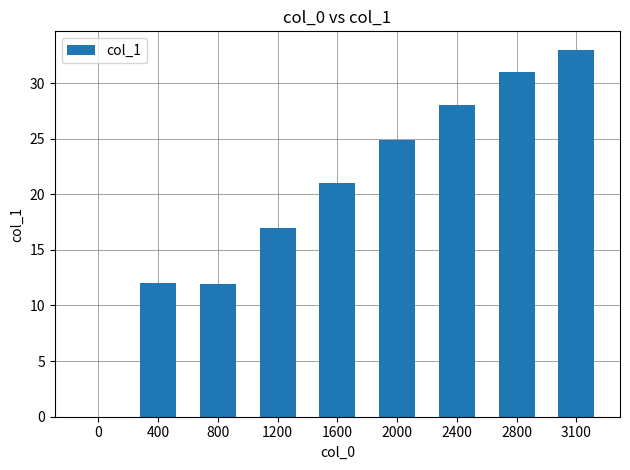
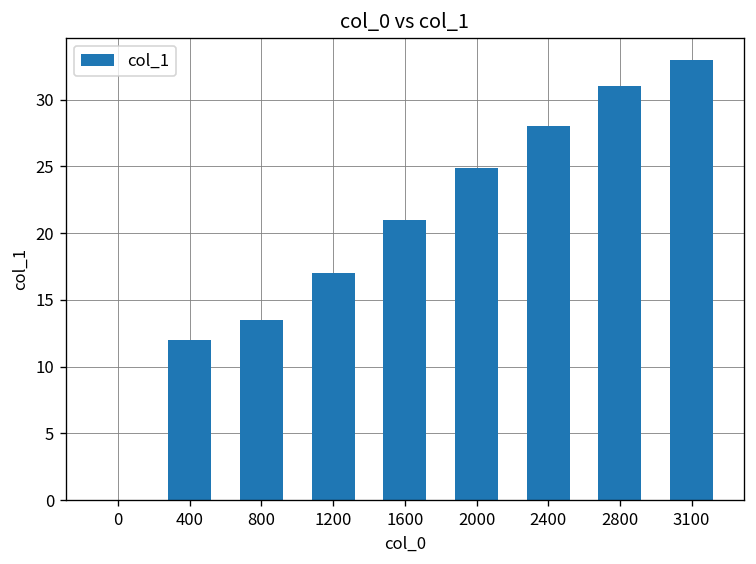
800: 11.9 -> 13.5
